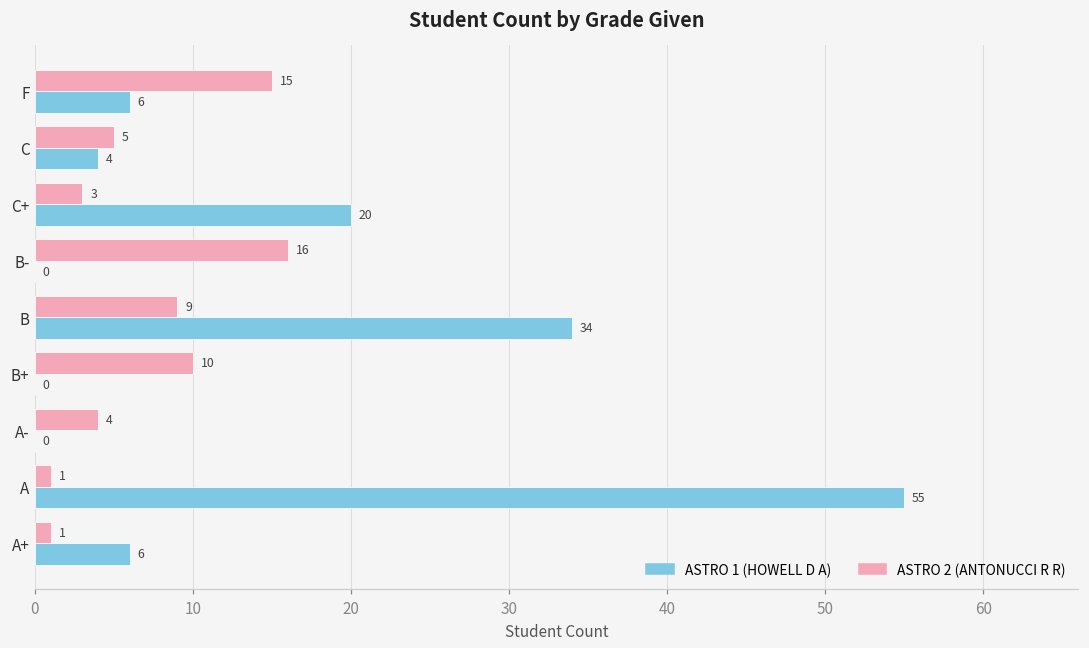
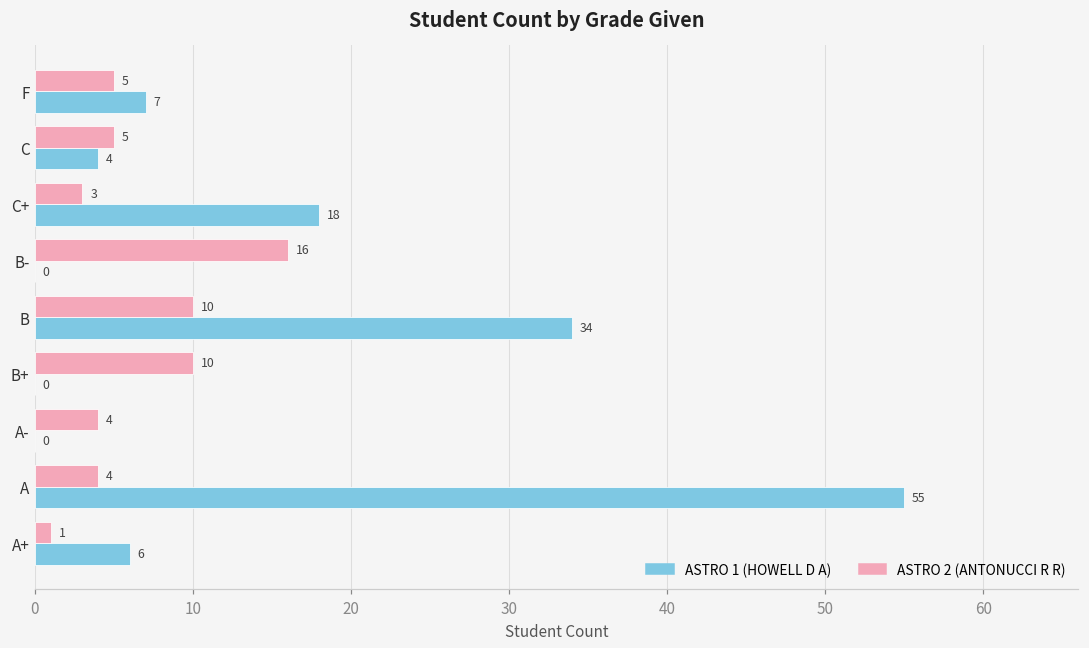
ASTRO 2 (ANTONUCCI R R), F: 15 -> 5
ASTRO 1 (HOWELL D A), F: 6 -> 7
ASTRO 1 (HOWELL D A), C+: 20 -> 18
ASTRO 2 (ANTONUCCI R R), B: 9 -> 10
ASTRO 2 (ANTONUCCI R R), A: 1 -> 4
